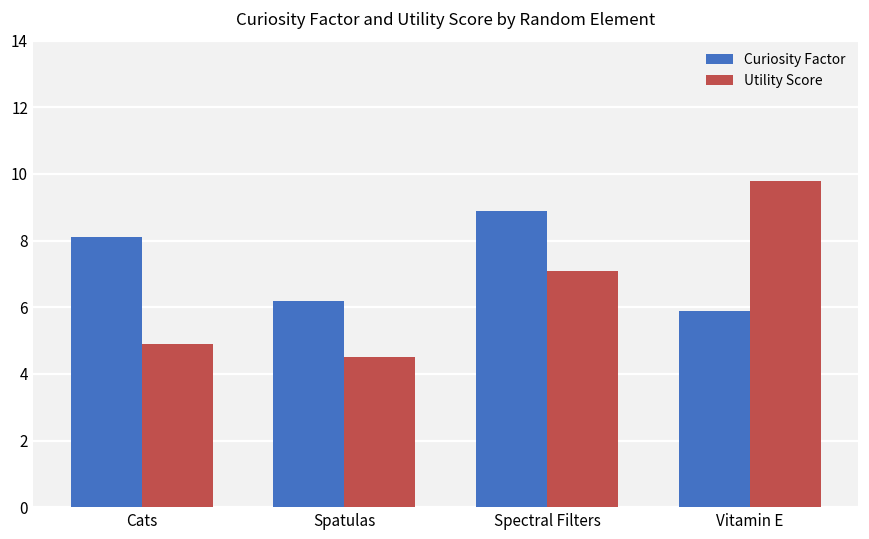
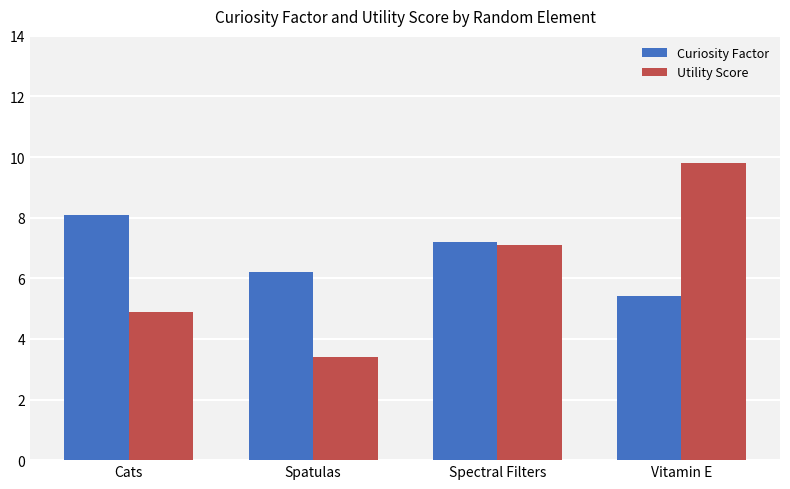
Utility Score, Spatulas: 4.5 -> 3.4
Curiosity Factor, Spectral Filters: 8.9 -> 7.2
Curiosity Factor, Vitamin E: 5.9 -> 5.4
